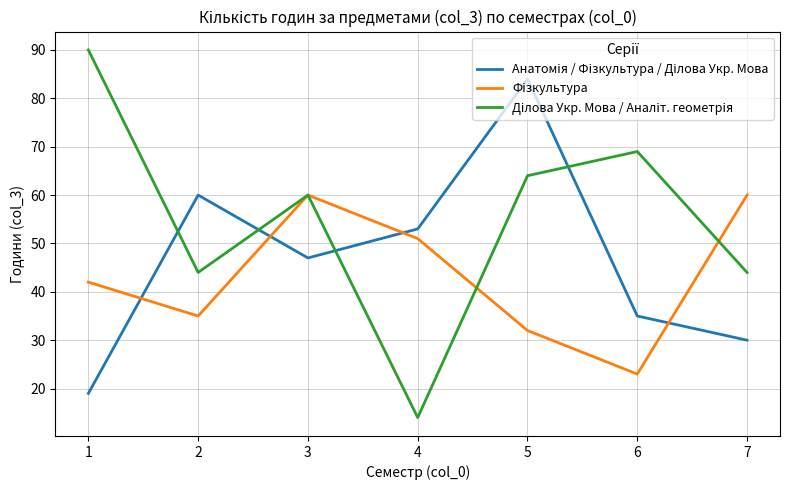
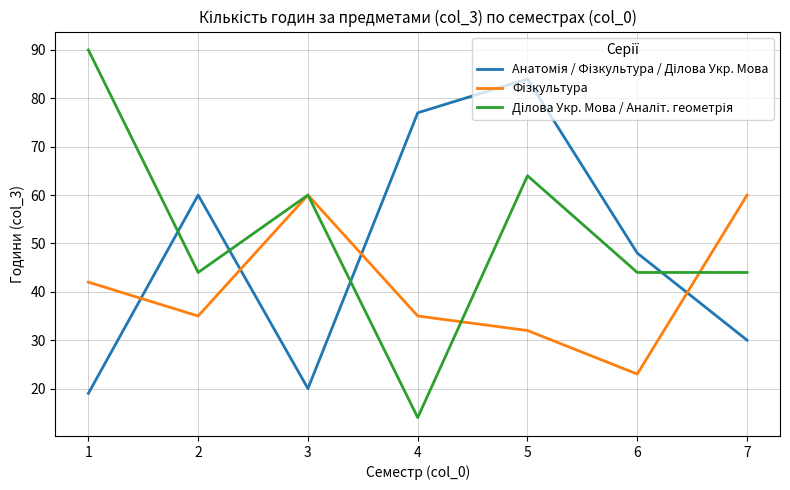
Анатомія / Фізкультура / Ділова Укр. Мова, 3: 47 -> 20
Анатомія / Фізкультура / Ділова Укр. Мова, 4: 53 -> 77
Фізкультура, 4: 51 -> 35
Анатомія / Фізкультура / Ділова Укр. Мова, 6: 35 -> 48
Ділова Укр. Мова / Аналіт. геометрія, 6: 69 -> 44
